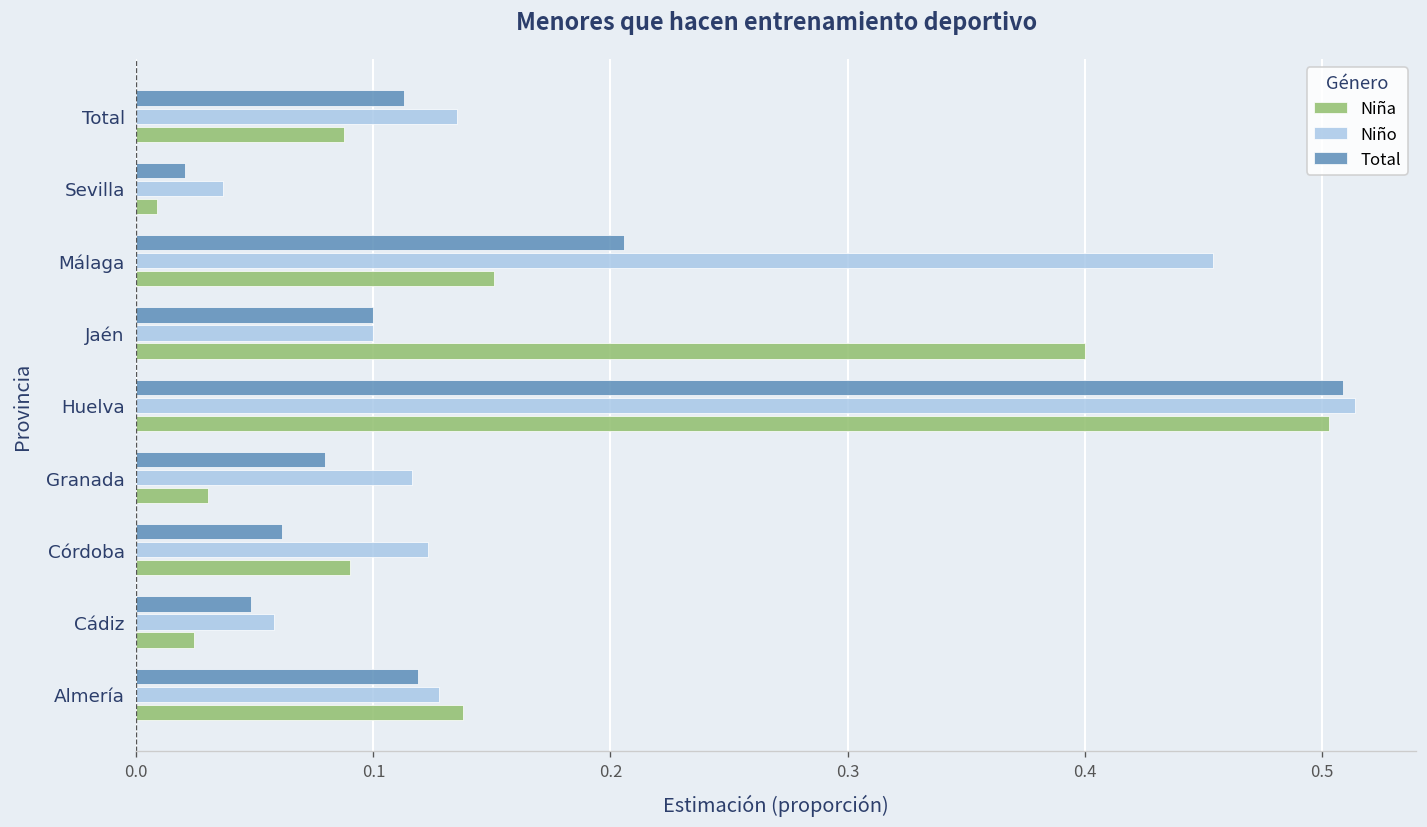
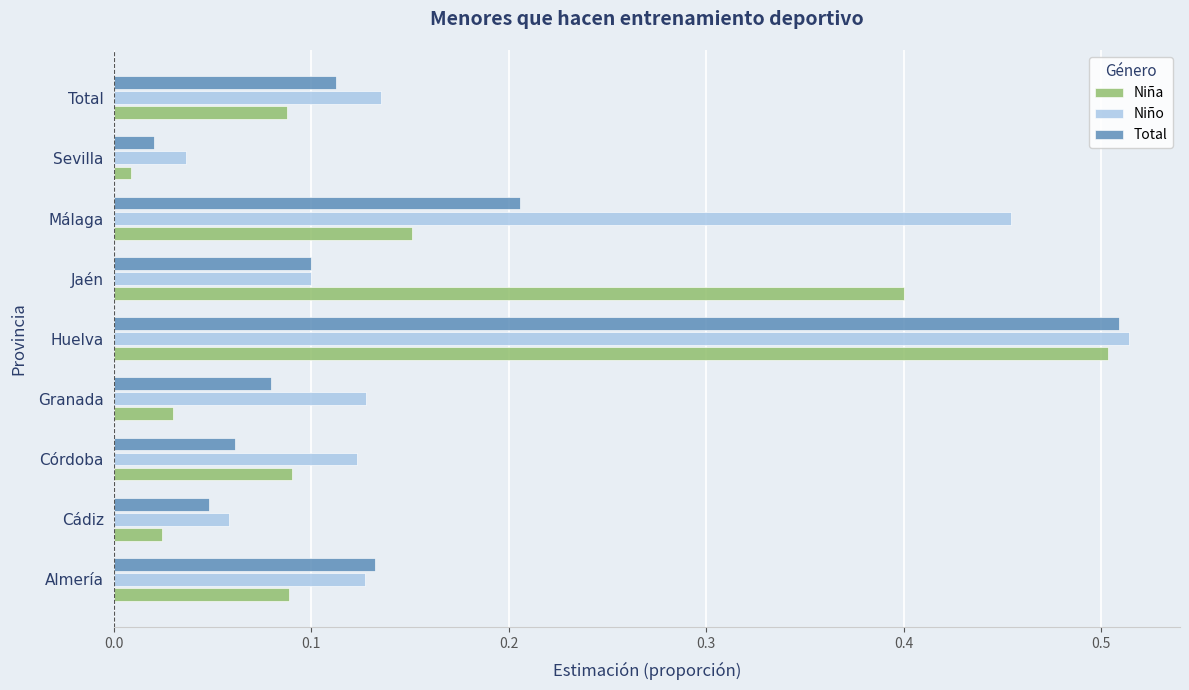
Niño, Granada: 0.116 -> 0.128
Total, Almería: 0.119 -> 0.132
Niña, Almería: 0.138 -> 0.089
